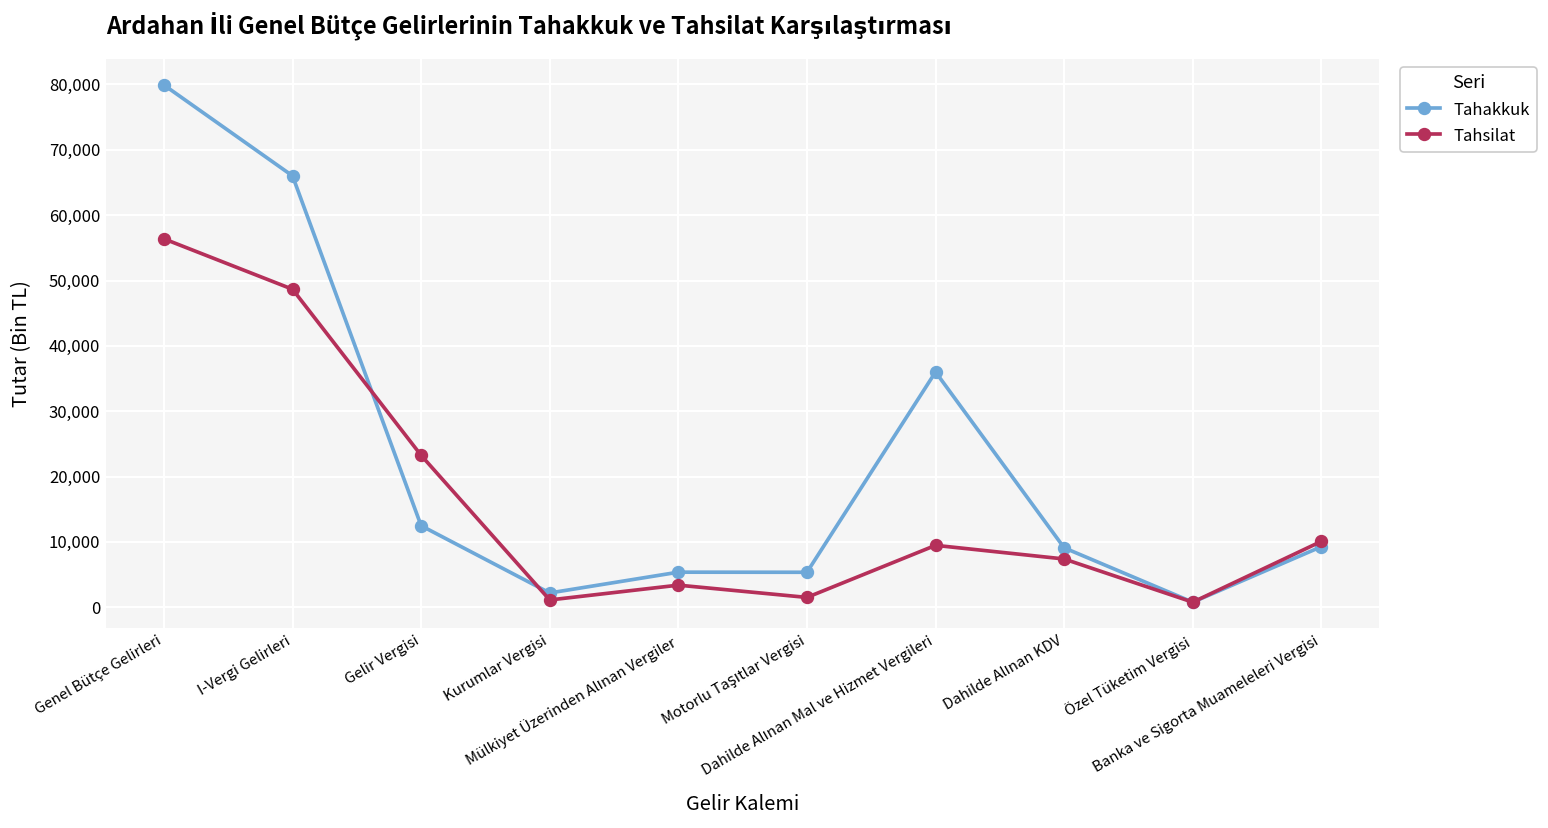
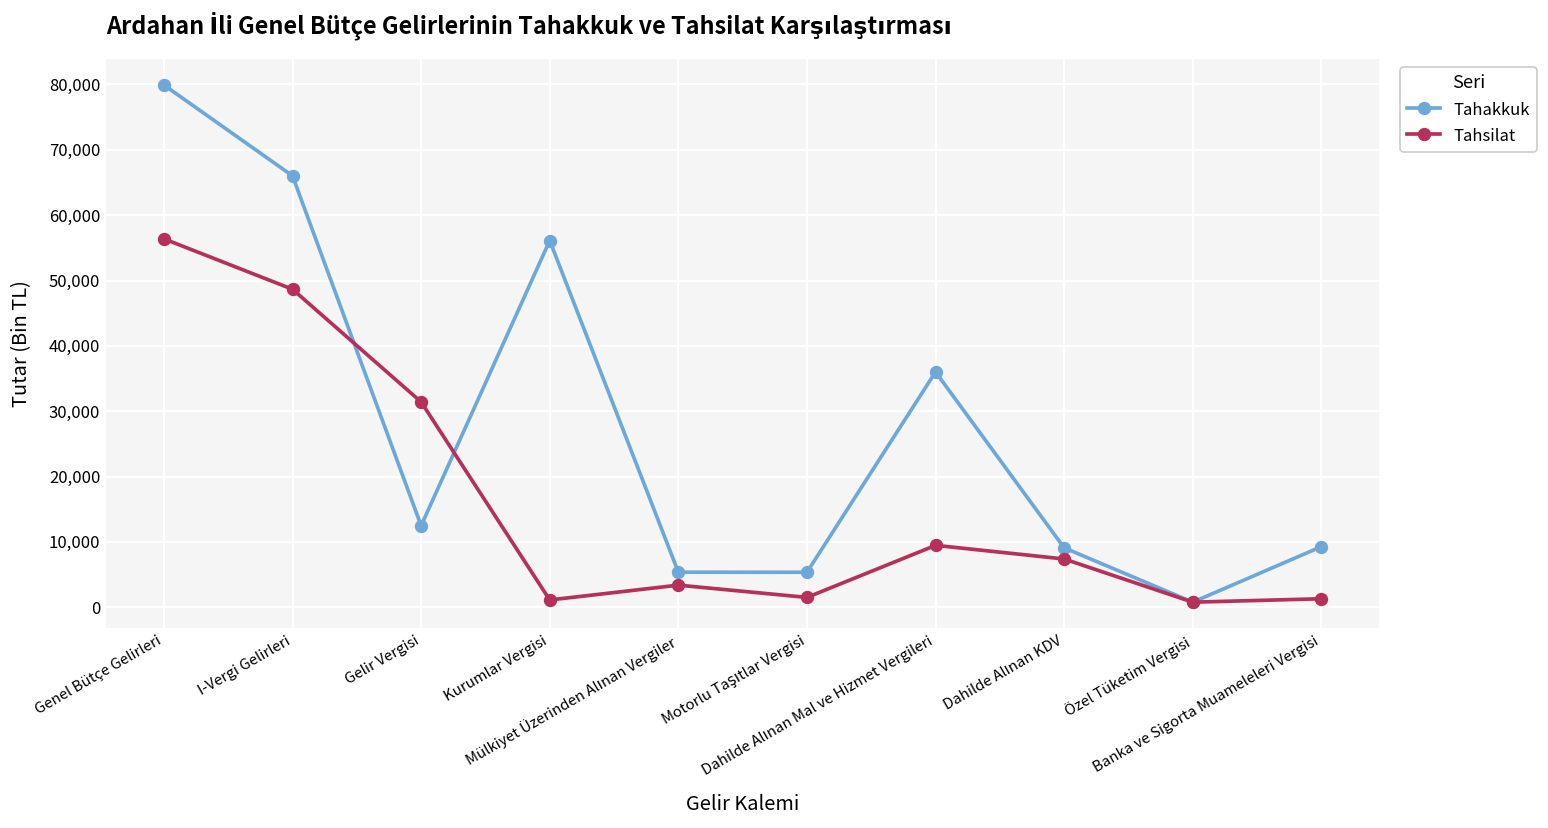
Tahsilat, Gelir Vergisi: 23,000 -> 31,000
Tahakkuk, Kurumlar Vergisi: 2,000 -> 56,000
Tahsilat, Banka ve Sigorta Muameleleri Vergisi: 10,000 -> 1,000
